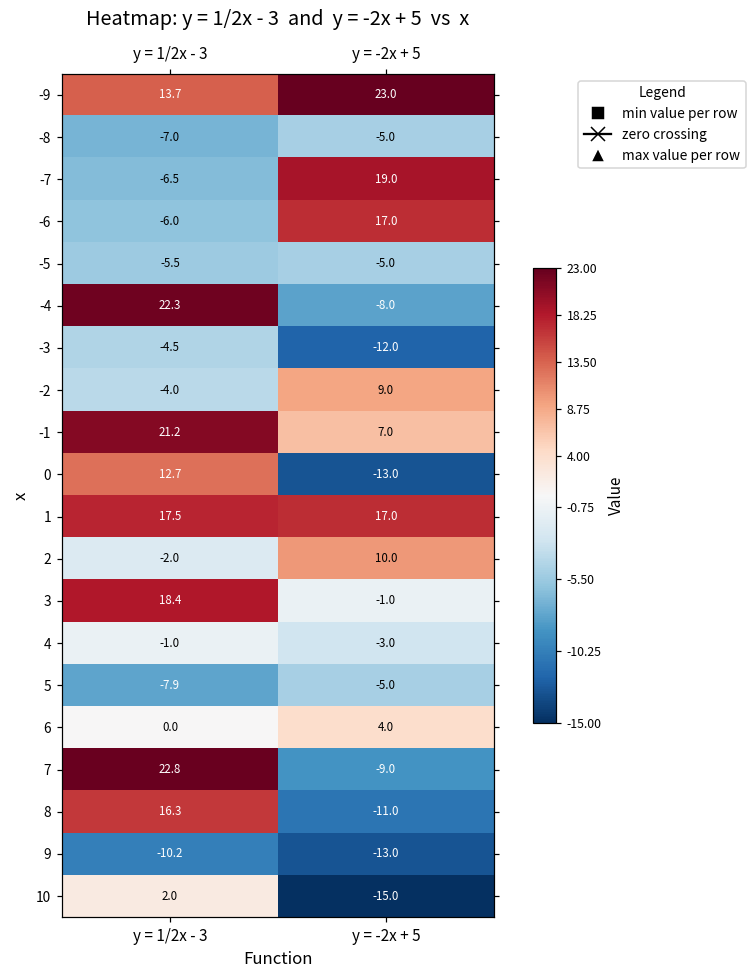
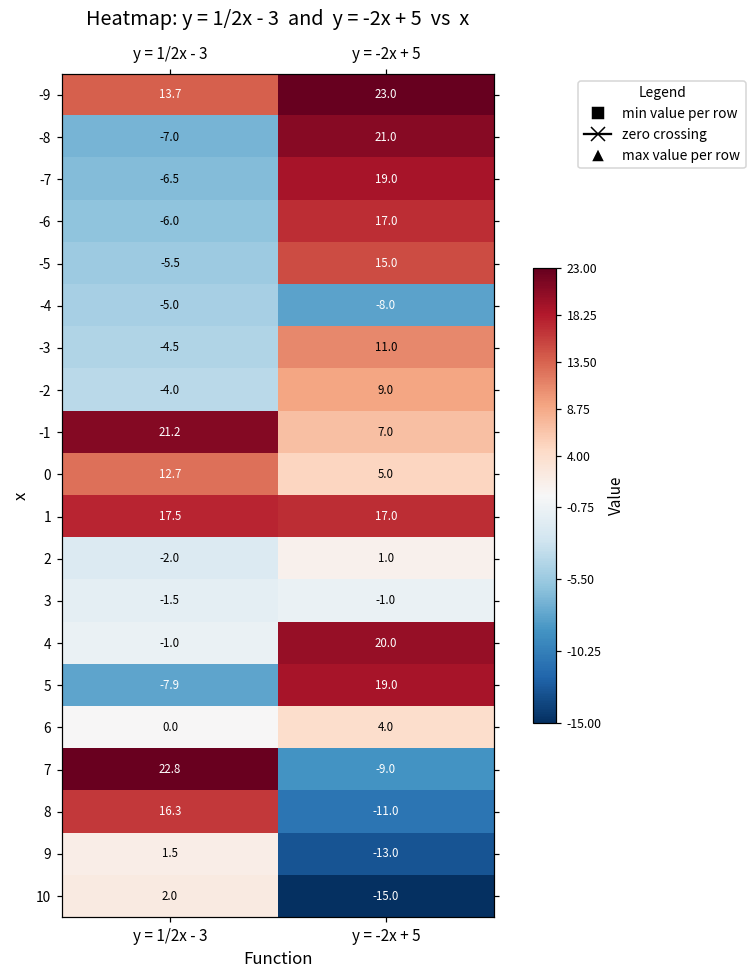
-8, y = -2x + 5: -5.0 -> 21.0
-5, y = -2x + 5: -5.0 -> 15.0
-4, y = 1/2x - 3: 22.3 -> -5.0
-3, y = -2x + 5: -12.0 -> 11.0
0, y = -2x + 5: -13.0 -> 5.0
2, y = -2x + 5: 10.0 -> 1.0
3, y = 1/2x - 3: 18.4 -> -1.5
4, y = -2x + 5: -3.0 -> 20.0
5, y = -2x + 5: -5.0 -> 19.0
9, y = 1/2x - 3: -10.2 -> 1.5
